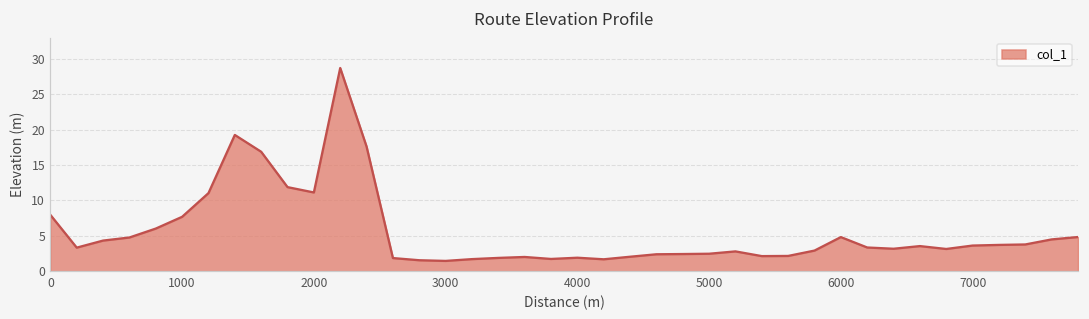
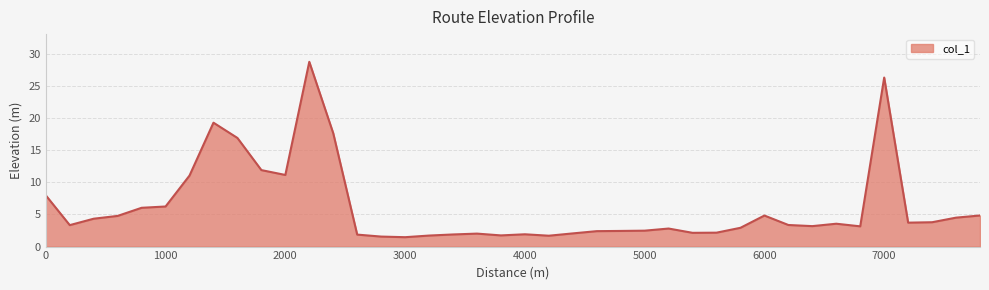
1000: 8 -> 6
7000: 4 -> 26
